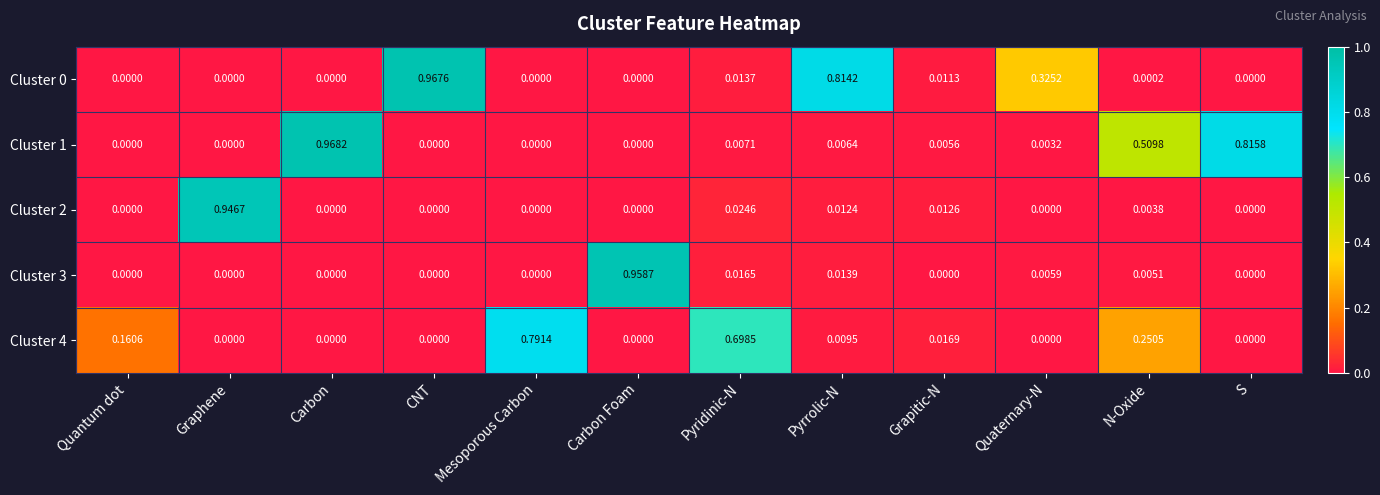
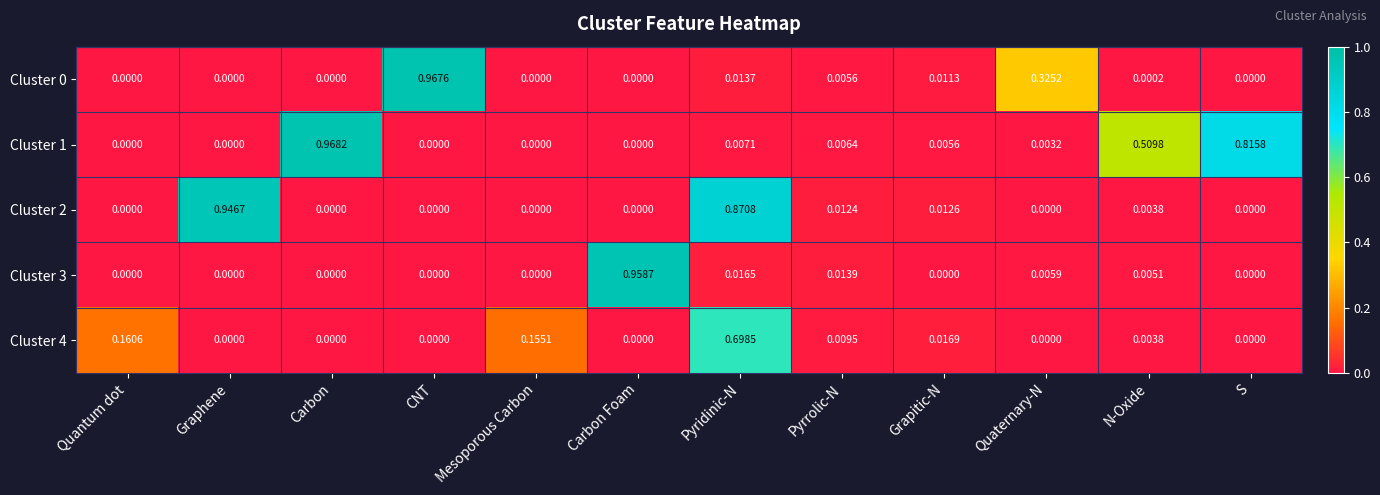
Cluster 0, Pyrrolic-N: 0.8142 -> 0.0056
Cluster 2, Pyridinic-N: 0.0246 -> 0.8708
Cluster 4, Mesoporous Carbon: 0.7914 -> 0.1551
Cluster 4, N-Oxide: 0.2505 -> 0.0038
